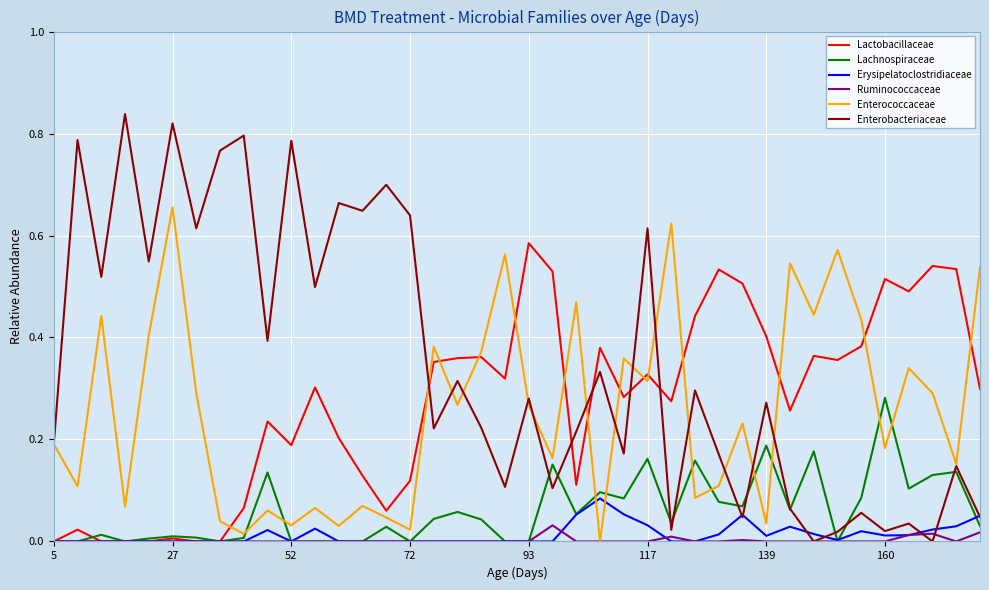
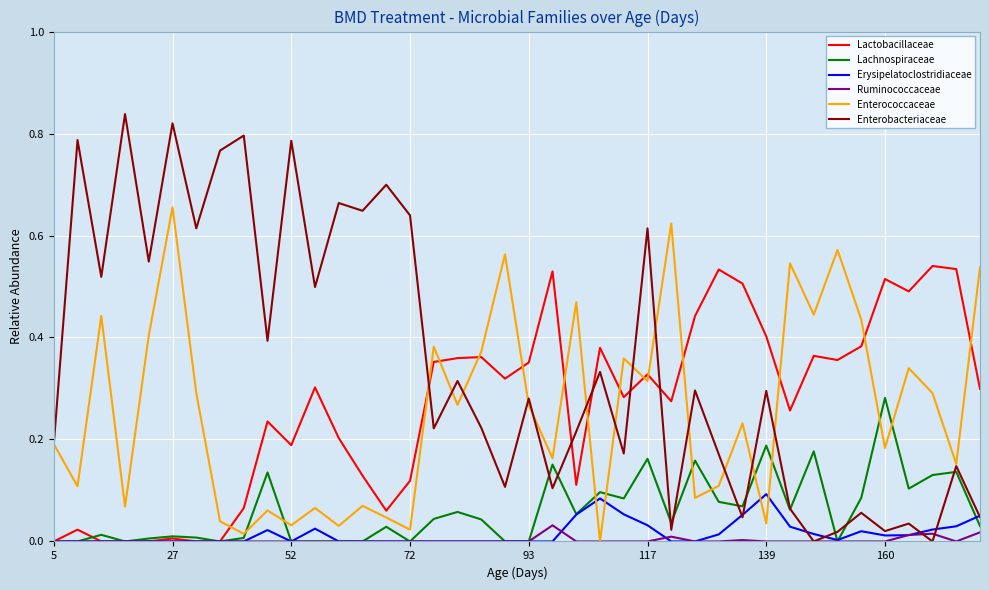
Lactobacillaceae, 93: 0.58 -> 0.35
Erysipelatoclostridiaceae, 139: 0.01 -> 0.09
Enterobacteriaceae, 139: 0.27 -> 0.30
